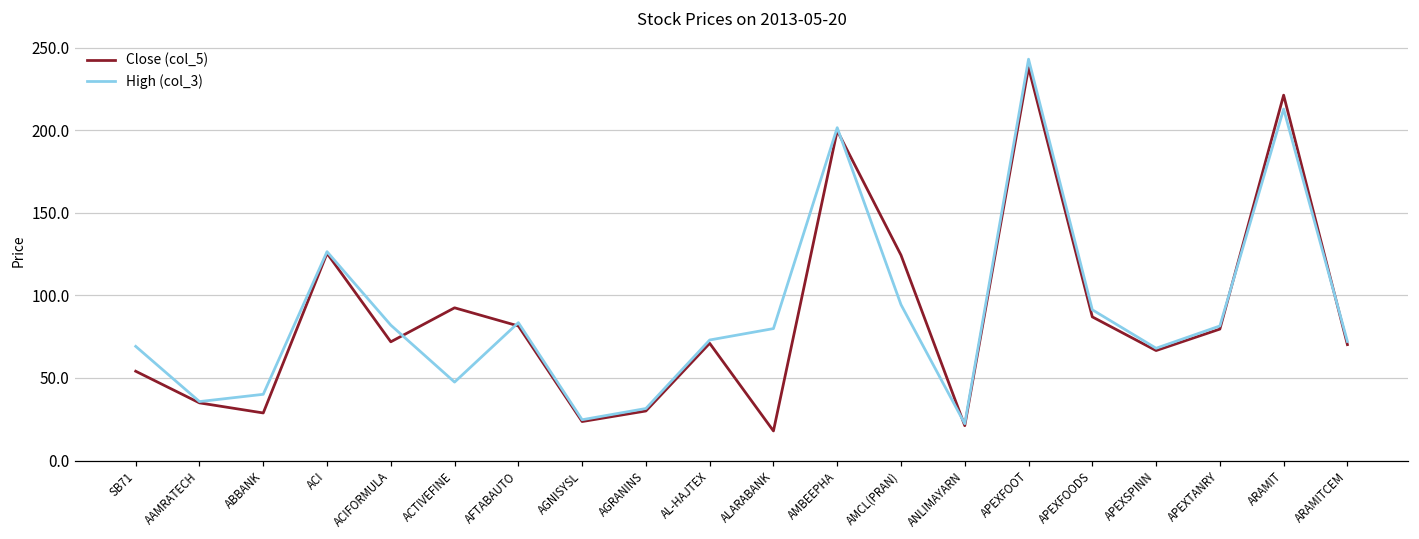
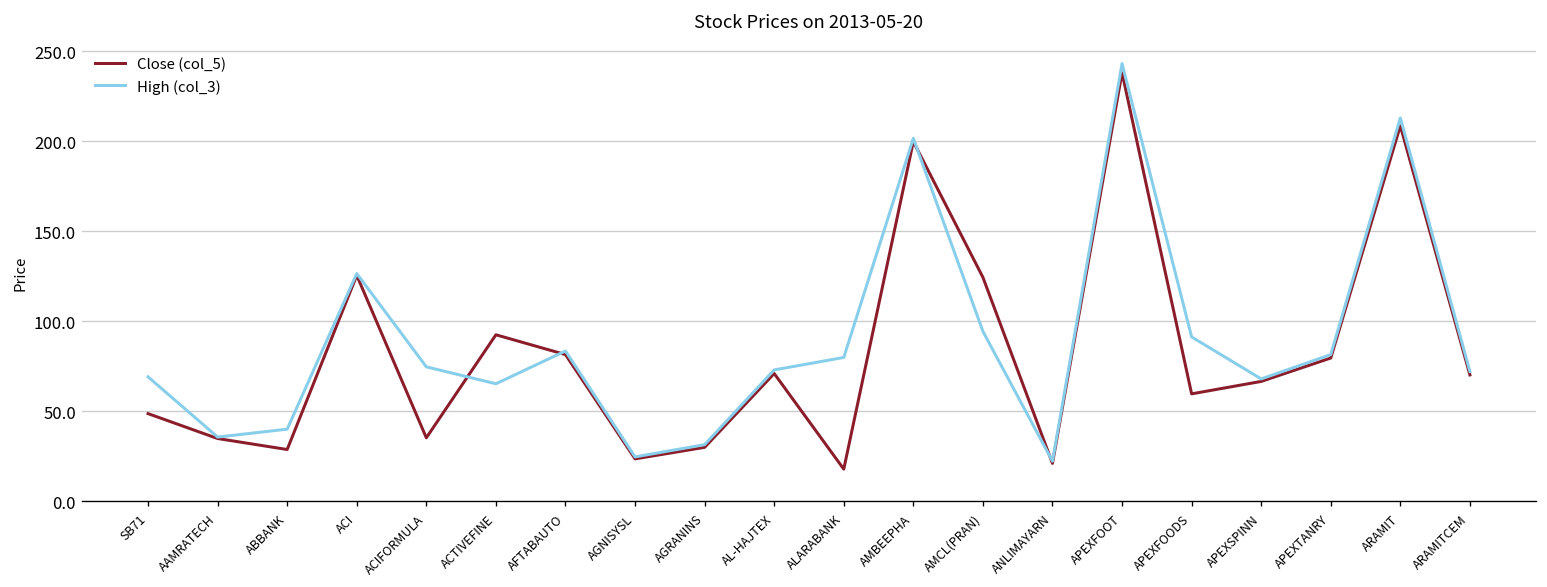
Close (col_5), SB71: 54 -> 49
Close (col_5), ACIFORMULA: 72 -> 35
High (col_3), ACIFORMULA: 82 -> 75
High (col_3), ACTIVEFINE: 48 -> 65
Close (col_5), APEXFOODS: 87 -> 60
Close (col_5), ARAMIT: 221 -> 209
